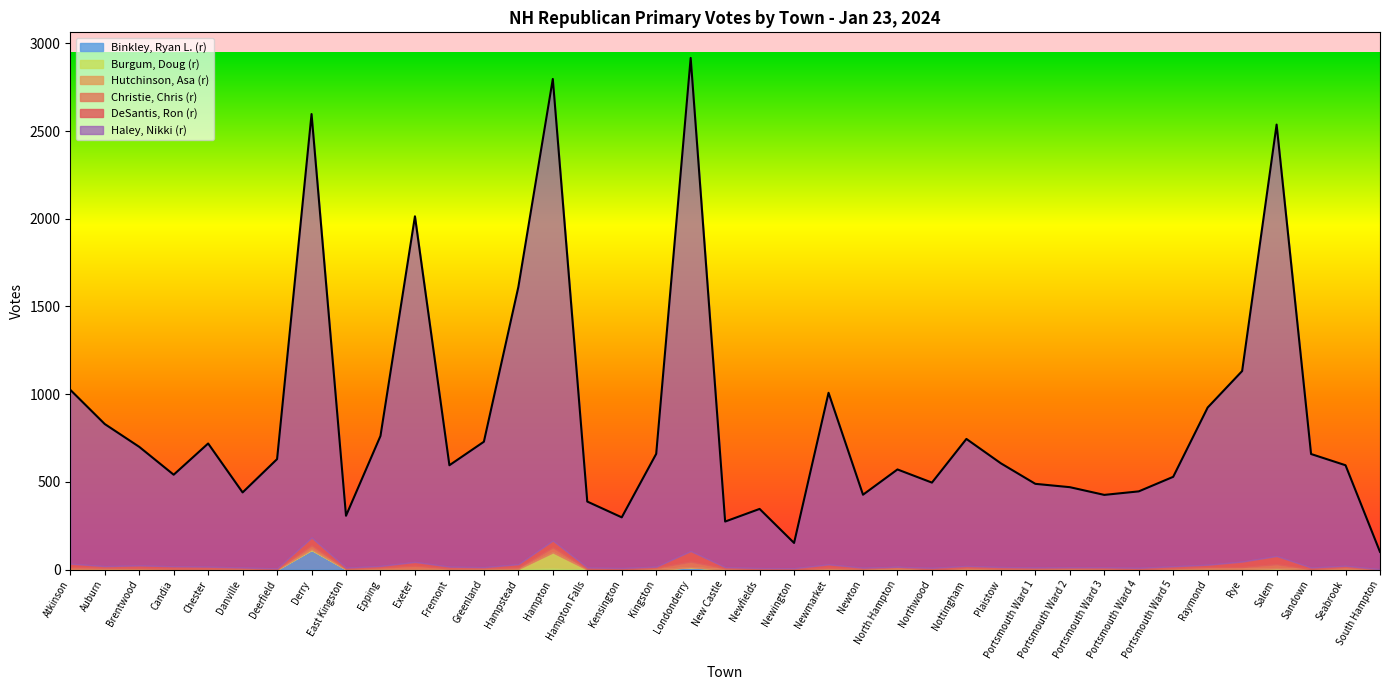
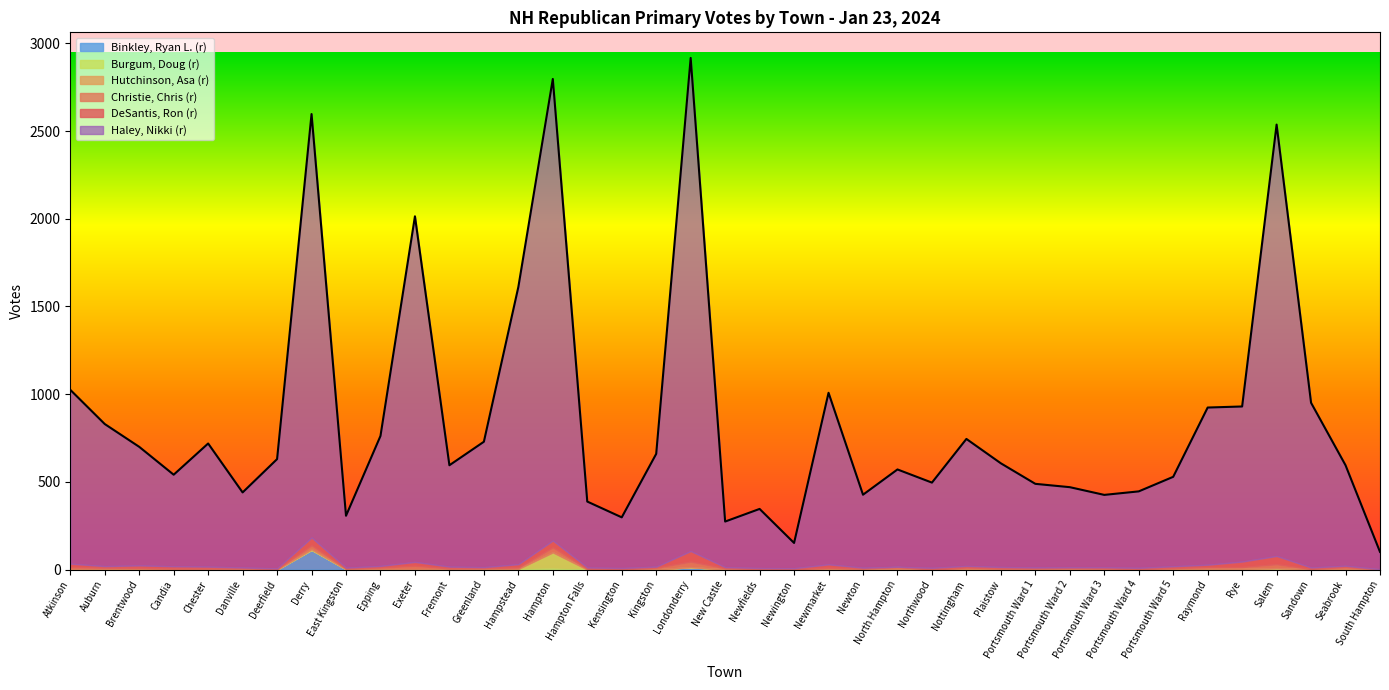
Haley, Nikki (r), Rye: 1090 -> 880
Haley, Nikki (r), Sandown: 650 -> 940
